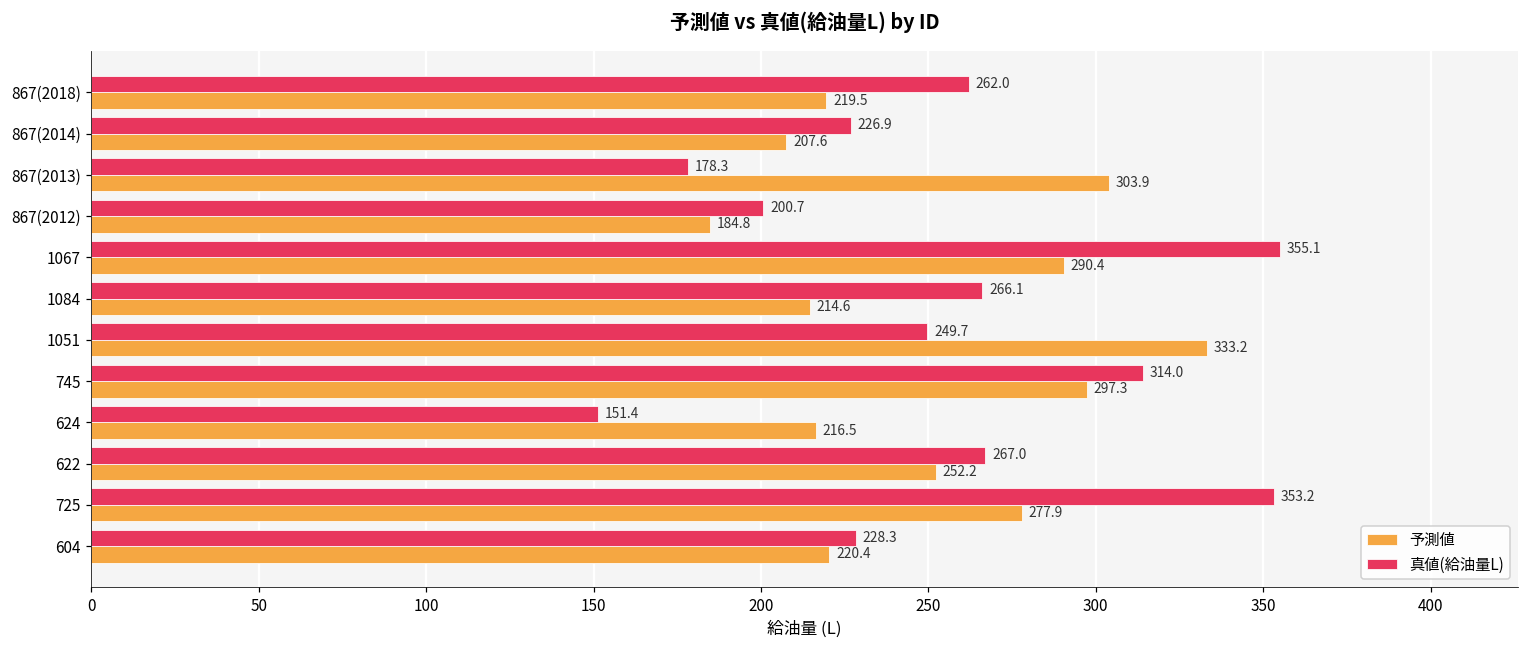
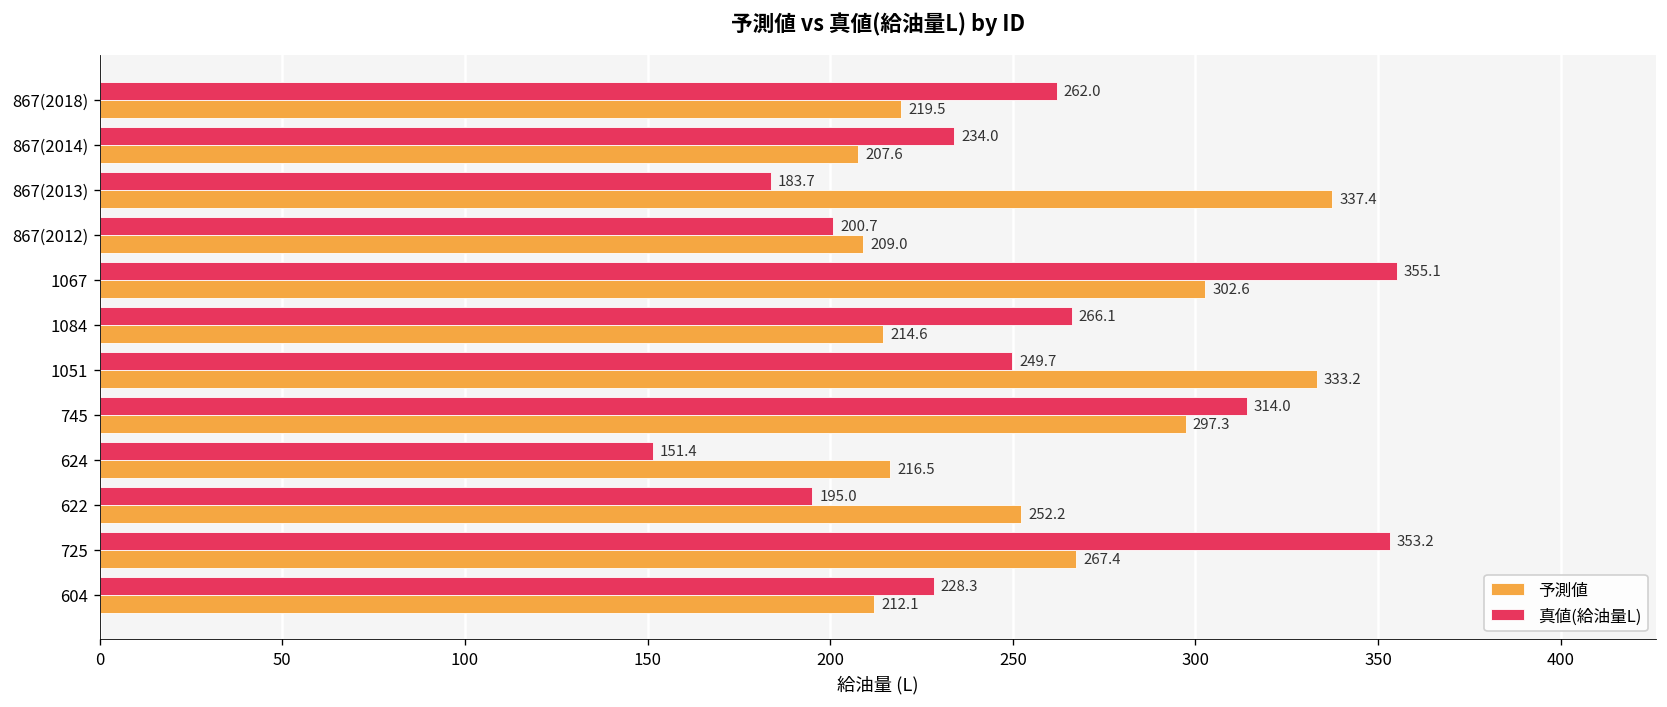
真値(給油量L), 867(2014): 226.9 -> 234.0
真値(給油量L), 867(2013): 178.3 -> 183.7
予測値, 867(2013): 303.9 -> 337.4
予測値, 867(2012): 184.8 -> 209.0
予測値, 1067: 290.4 -> 302.6
真値(給油量L), 622: 267.0 -> 195.0
予測値, 725: 277.9 -> 267.4
予測値, 604: 220.4 -> 212.1
